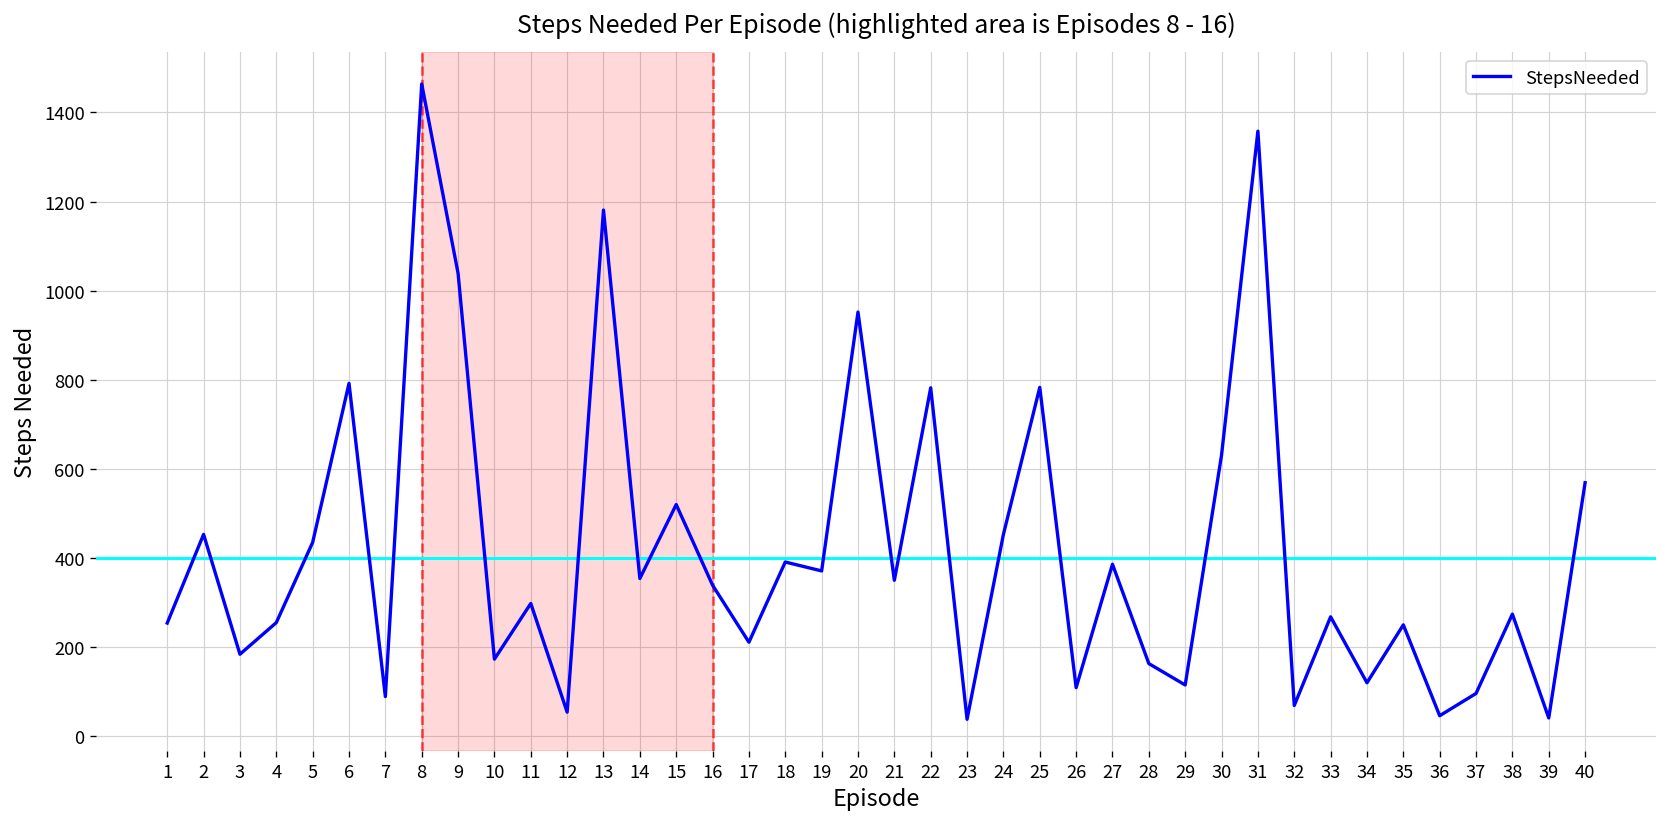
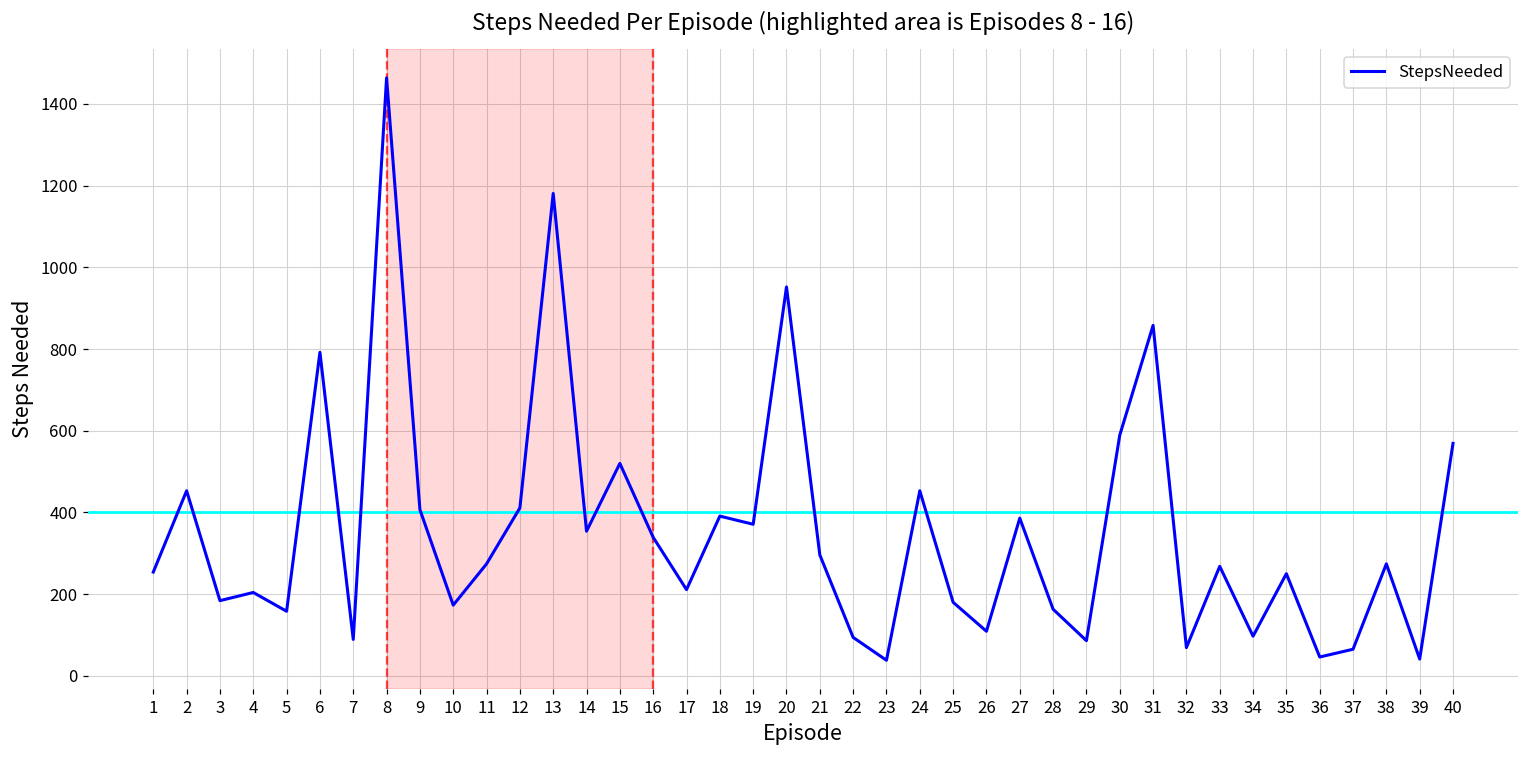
4: 260 -> 200
5: 440 -> 160
9: 1040 -> 410
11: 300 -> 270
12: 50 -> 410
21: 350 -> 300
22: 780 -> 90
25: 780 -> 180
29: 120 -> 90
30: 630 -> 590
31: 1360 -> 860
34: 120 -> 100
37: 100 -> 70
